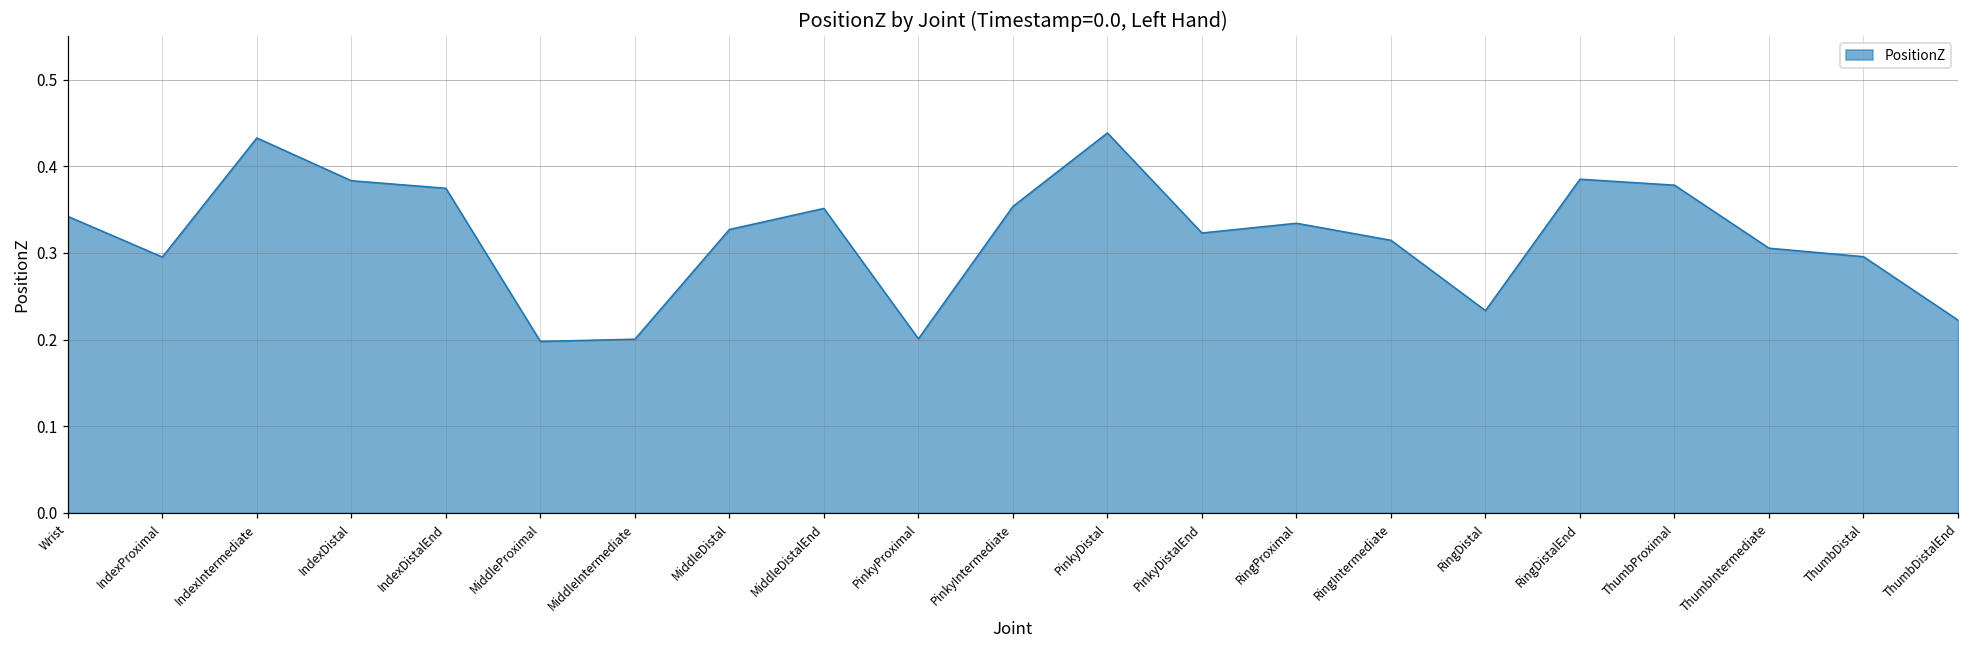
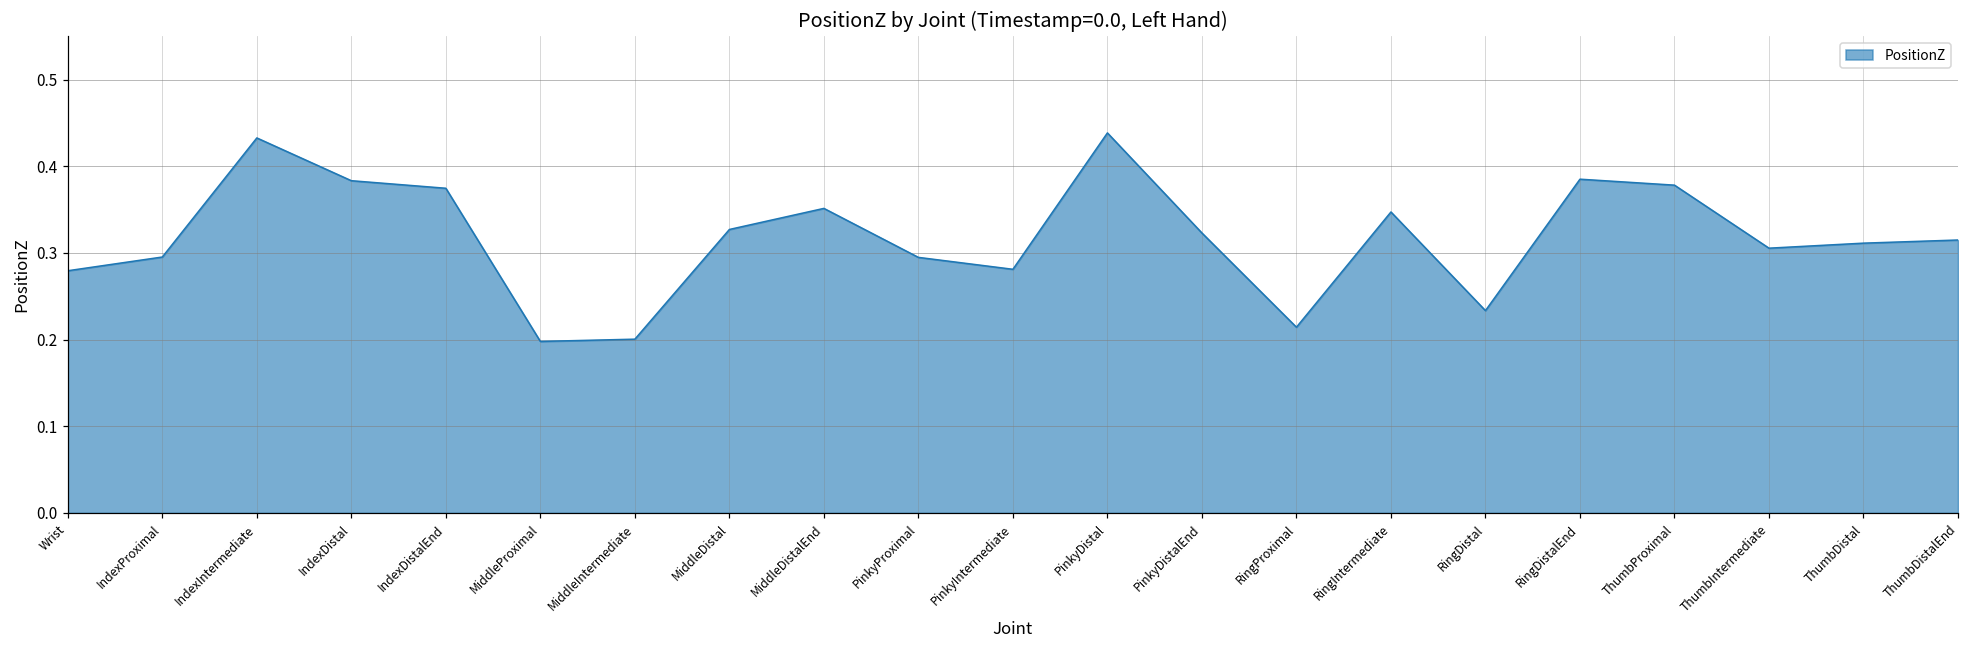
Wrist: 0.34 -> 0.28
PinkyProximal: 0.20 -> 0.29
PinkyIntermediate: 0.35 -> 0.28
RingProximal: 0.33 -> 0.21
RingIntermediate: 0.31 -> 0.35
ThumbDistal: 0.30 -> 0.31
ThumbDistalEnd: 0.22 -> 0.31
